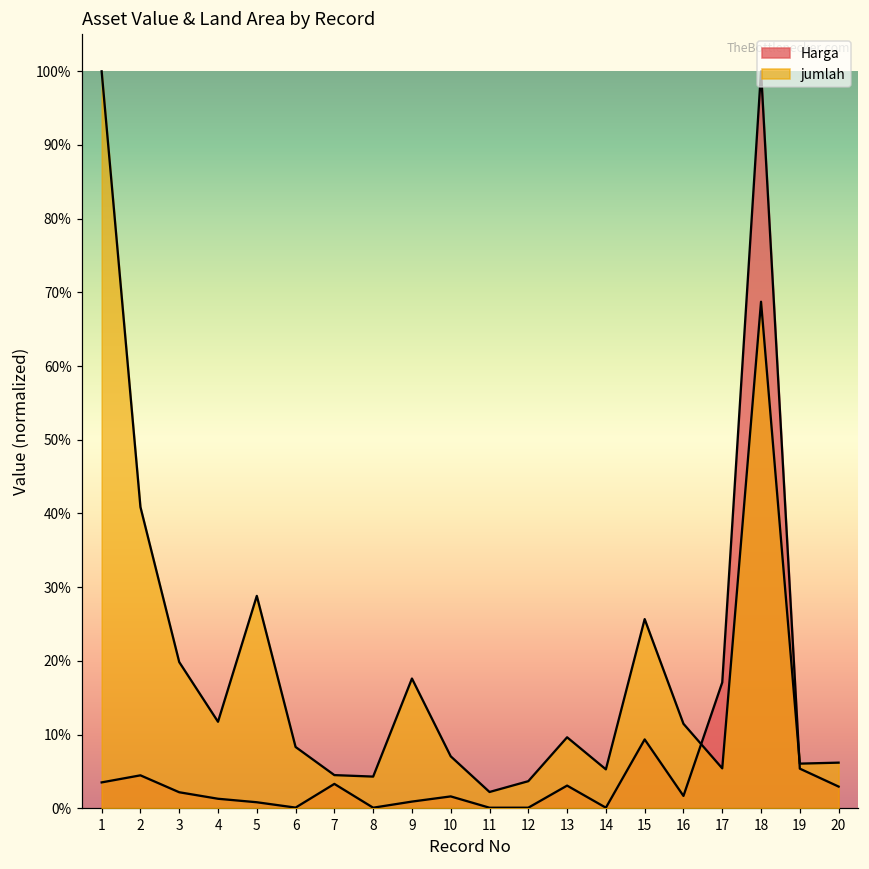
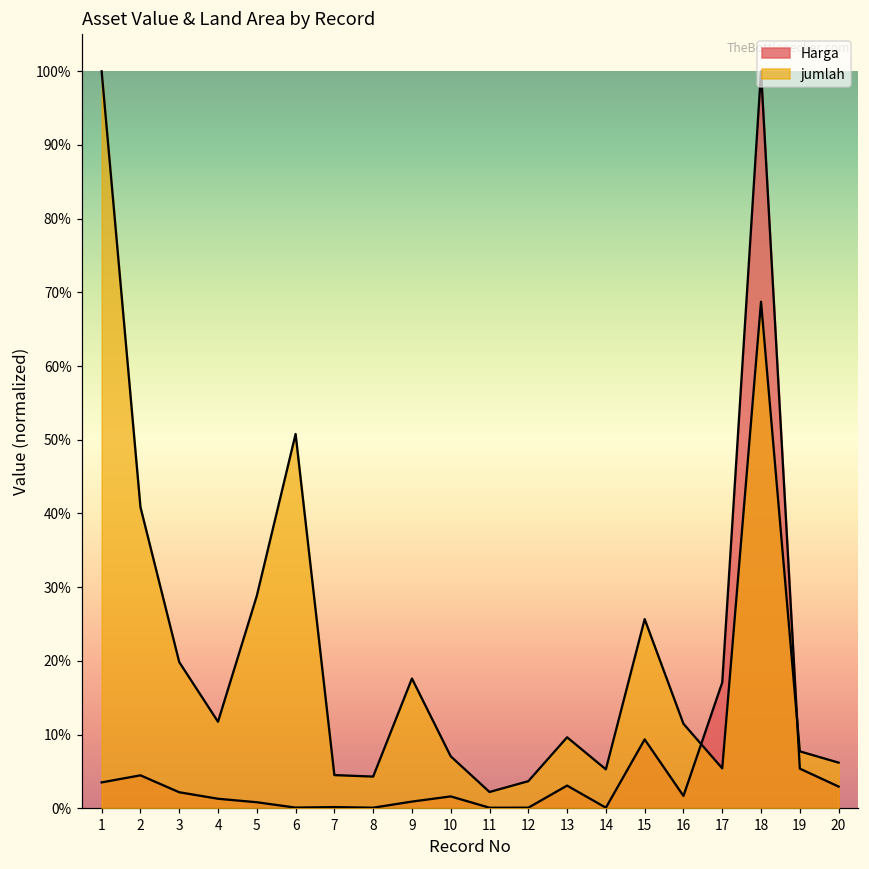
jumlah, 6: 8% -> 51%
Harga, 7: 3% -> 0%
jumlah, 19: 6% -> 8%
